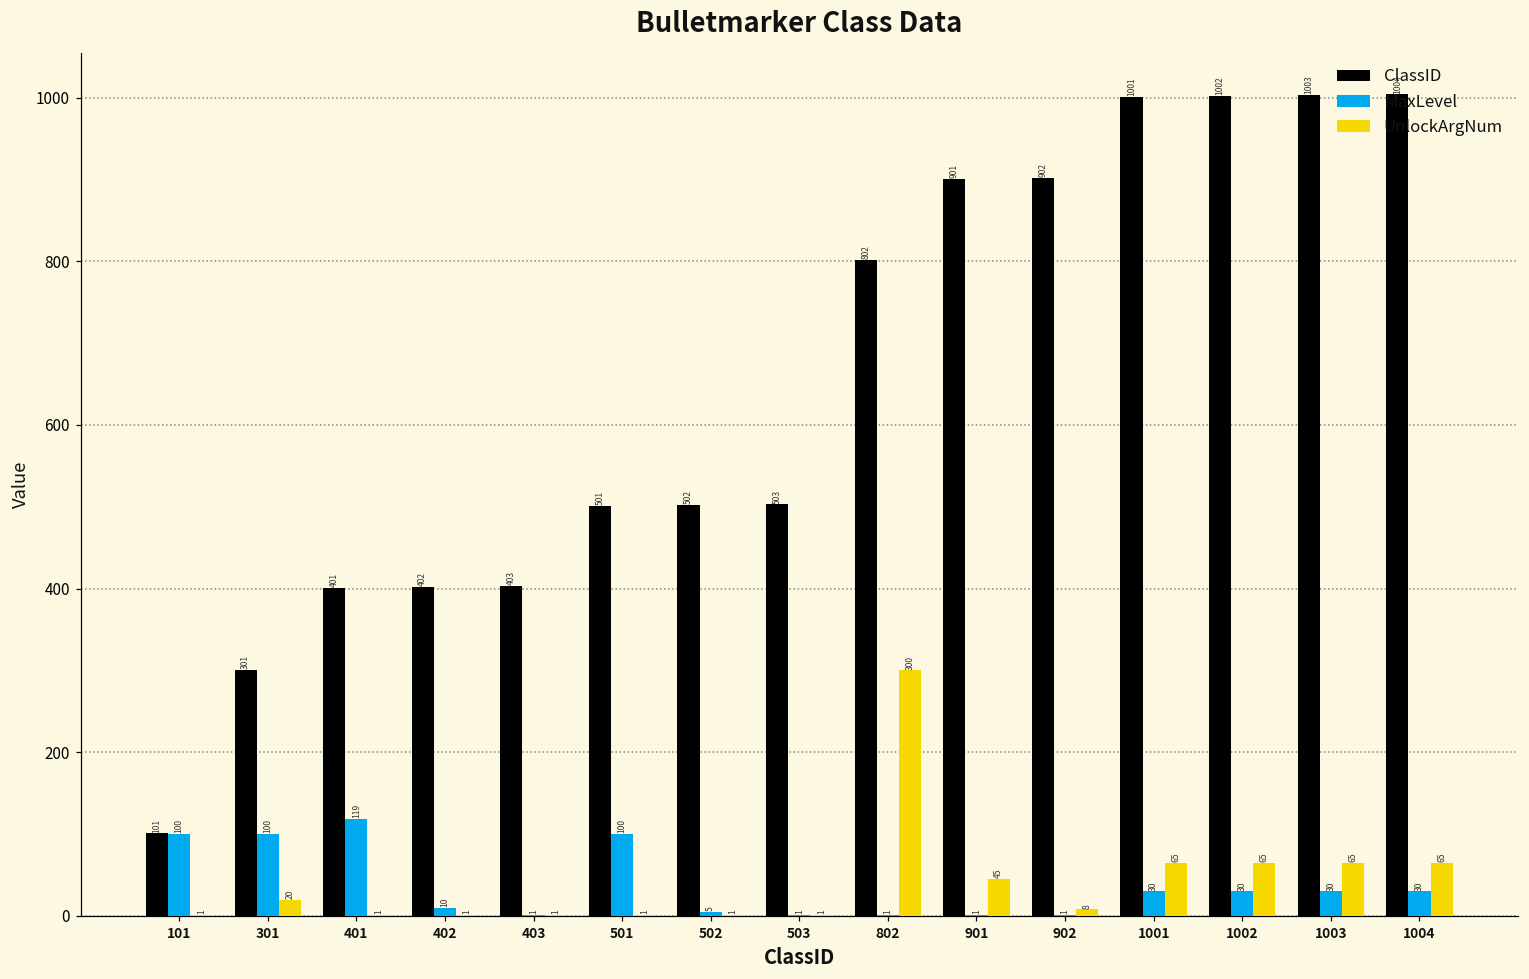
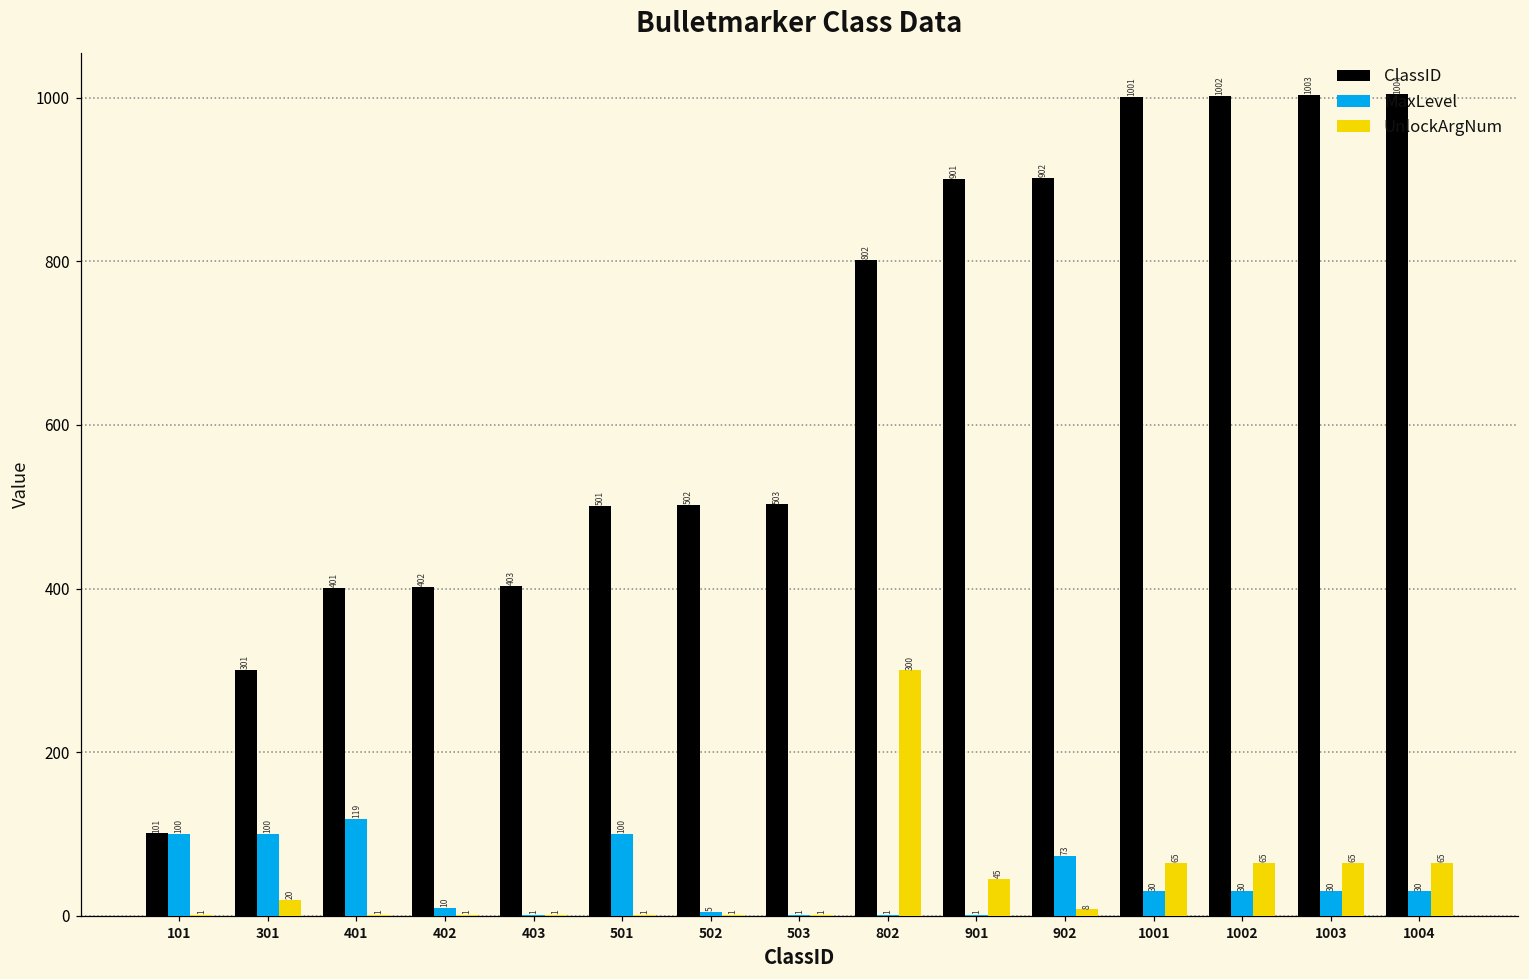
MaxLevel, 902: 1 -> 73
